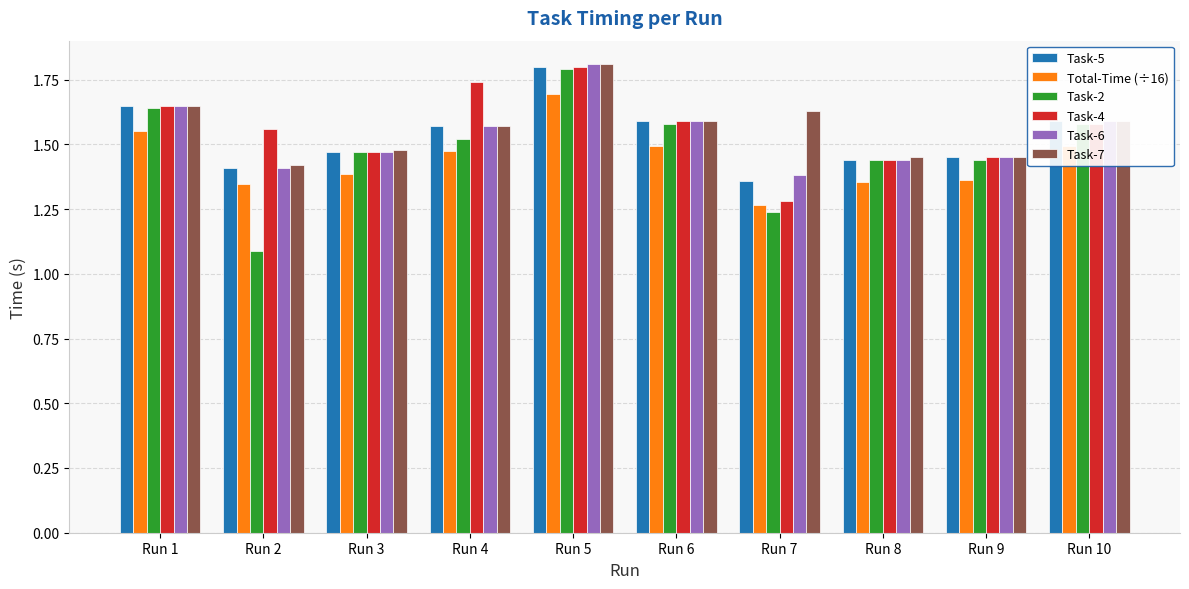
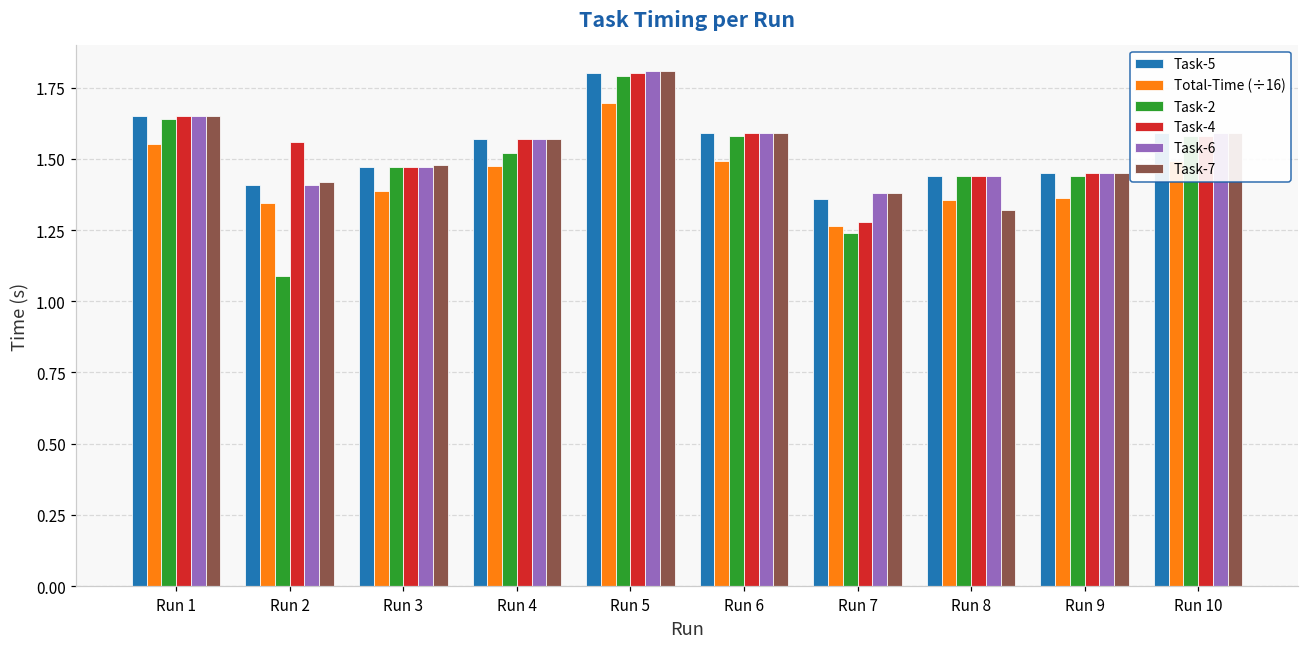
Task-4, Run 4: 1.74 -> 1.57
Task-7, Run 7: 1.63 -> 1.38
Task-7, Run 8: 1.45 -> 1.32
